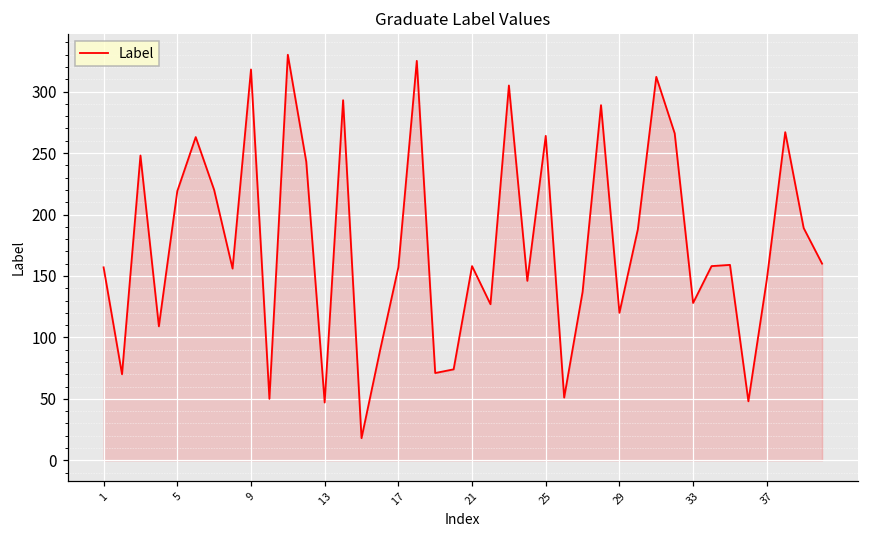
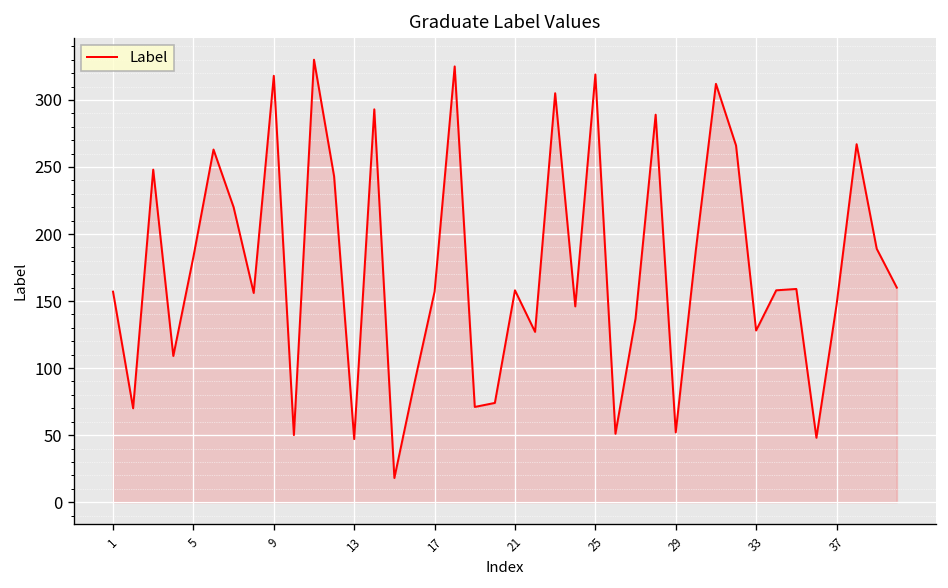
5: 219 -> 183
25: 264 -> 319
29: 120 -> 52
